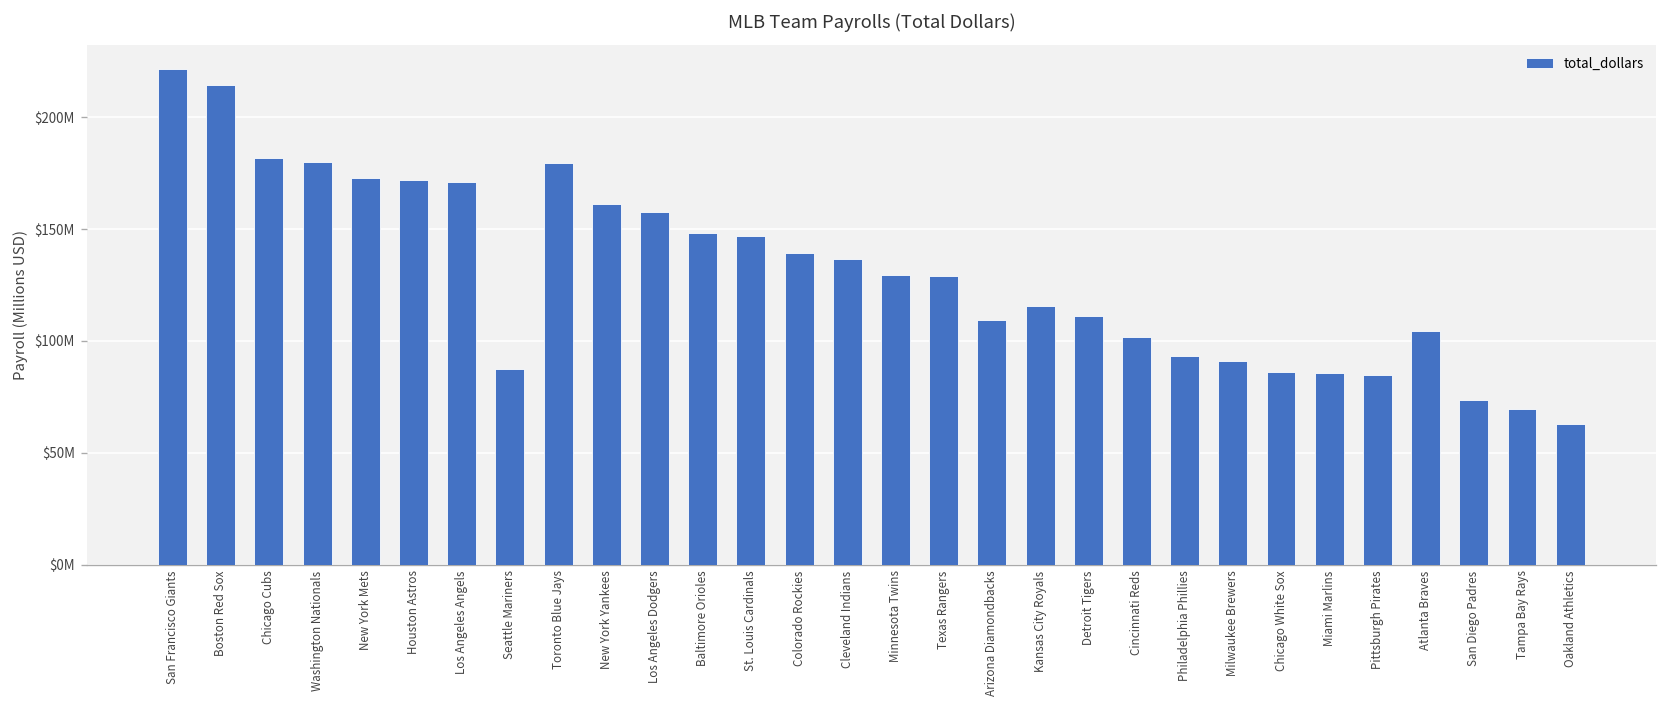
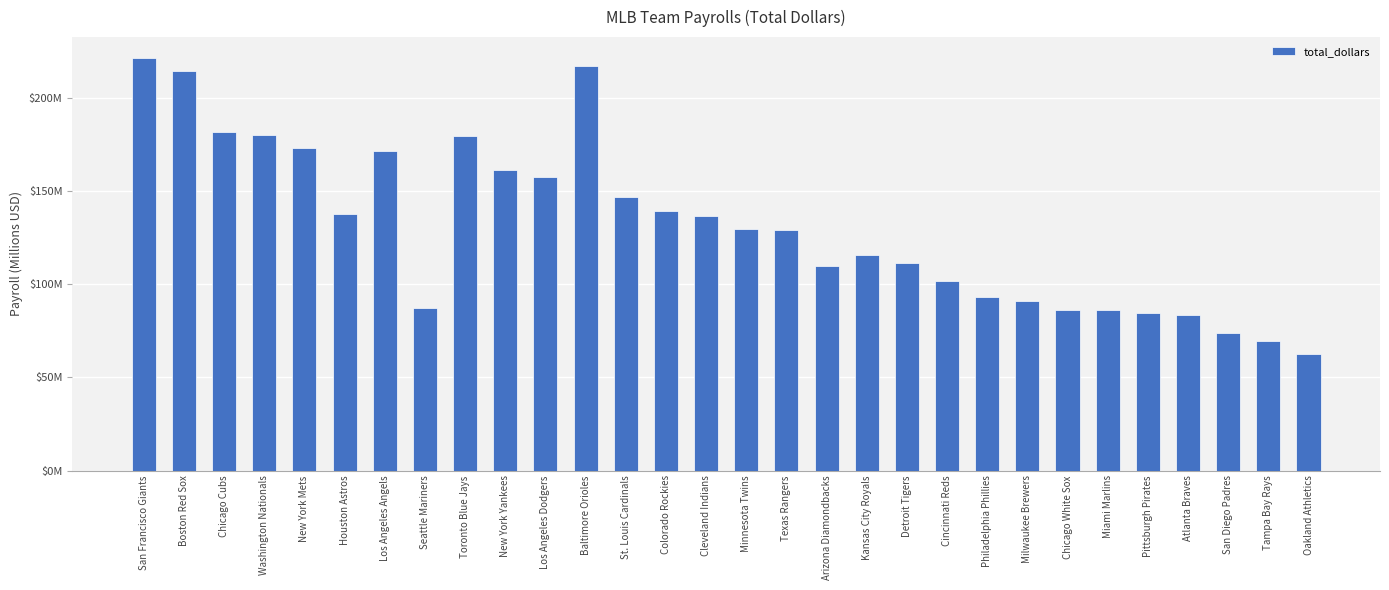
Houston Astros: $172000000 -> $138000000
Baltimore Orioles: $148000000 -> $217000000
Atlanta Braves: $104000000 -> $83000000
